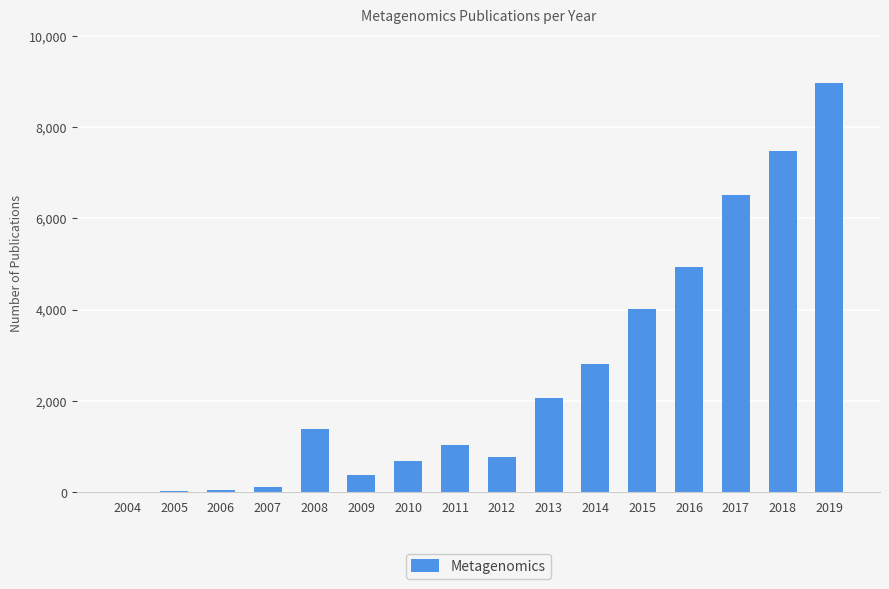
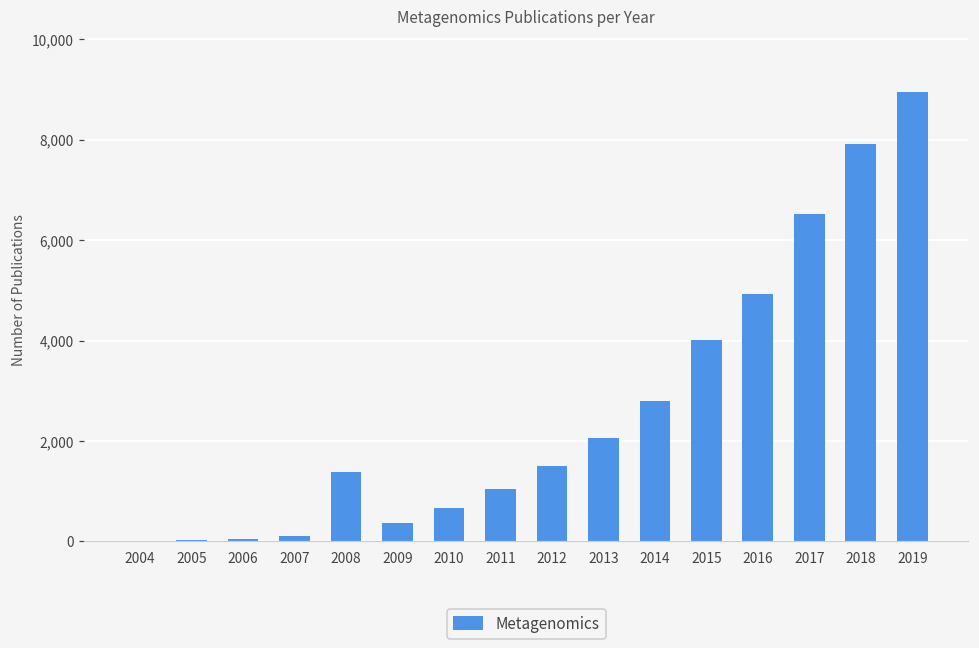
2012: 800 -> 1,500
2018: 7,500 -> 7,900
